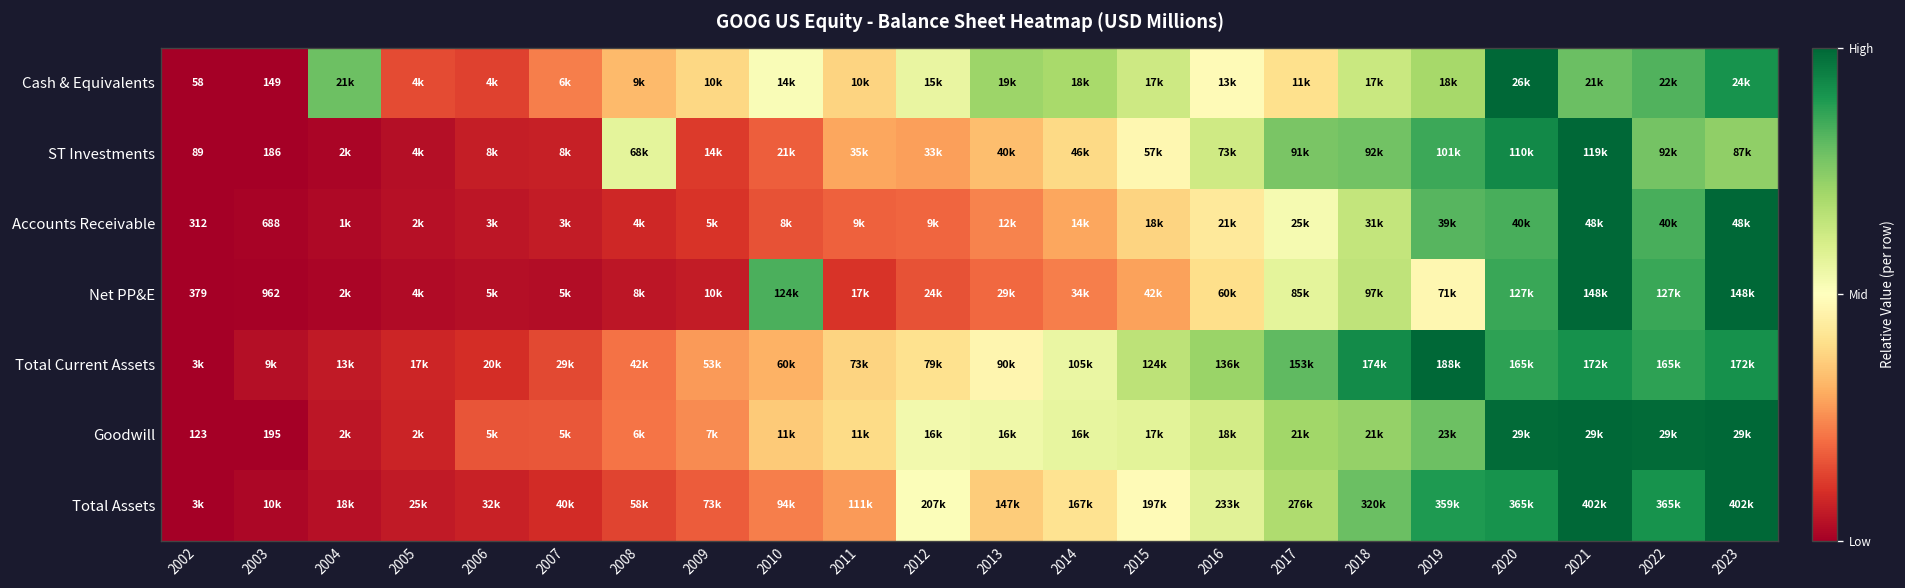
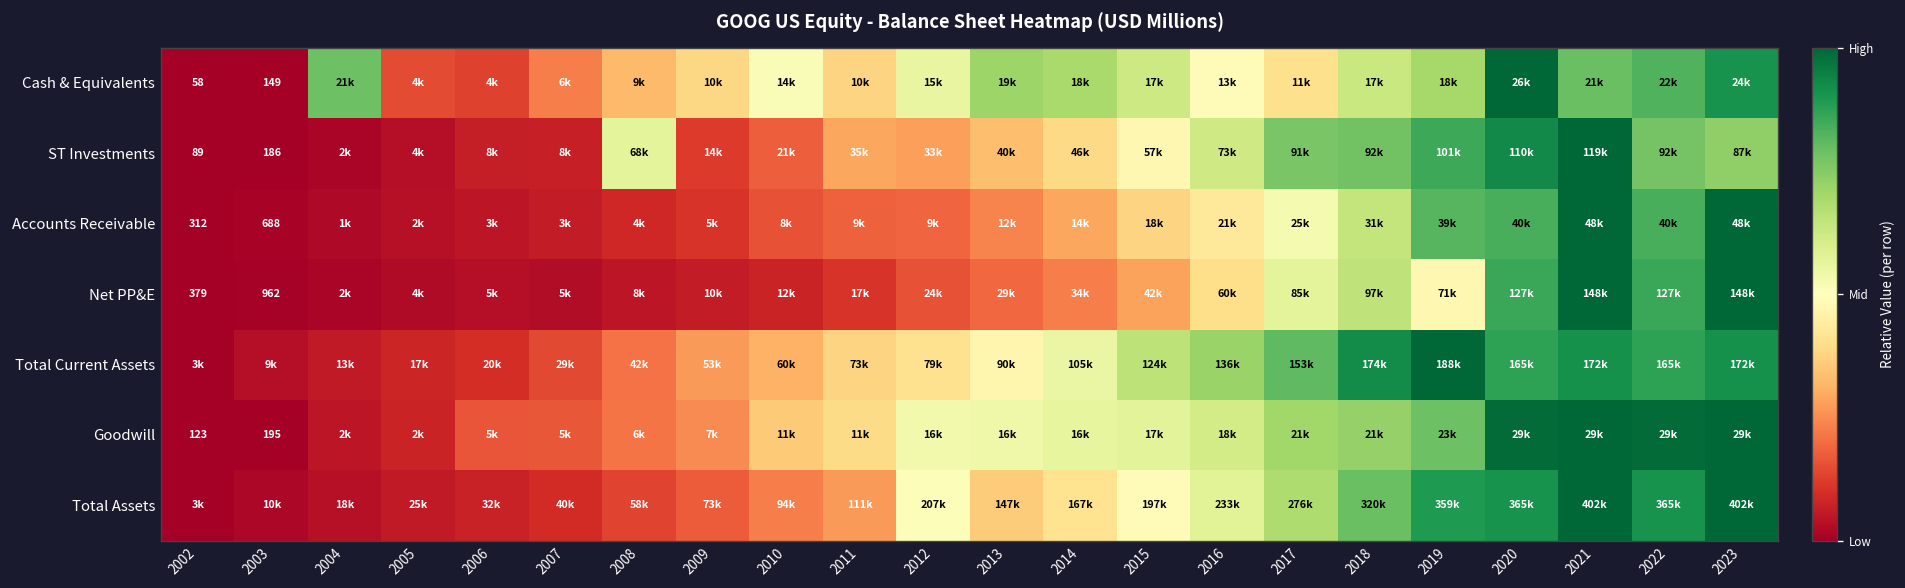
Net PP&E, 2010: 124k -> 12k
